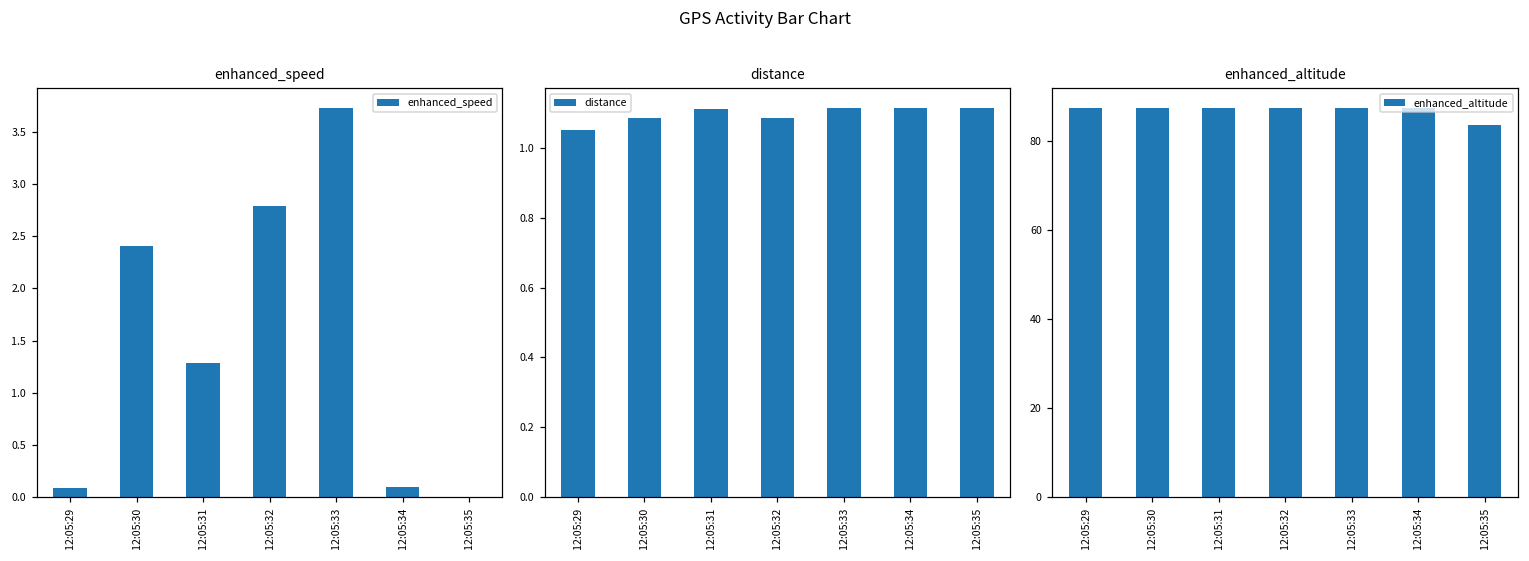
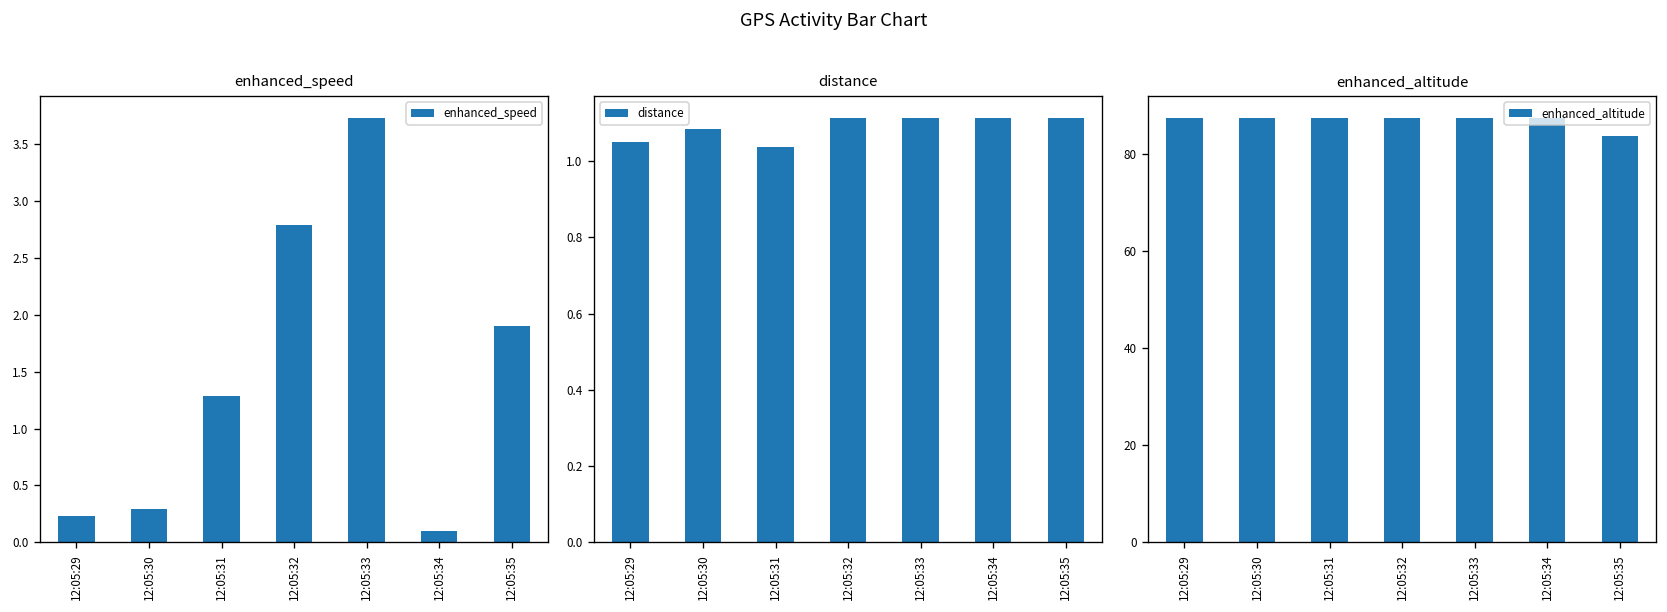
enhanced_speed, 12:05:29: 0.1 -> 0.2
enhanced_speed, 12:05:30: 2.4 -> 0.3
enhanced_speed, 12:05:35: 0.0 -> 1.9
distance, 12:05:31: 1.11 -> 1.04
distance, 12:05:32: 1.09 -> 1.11
